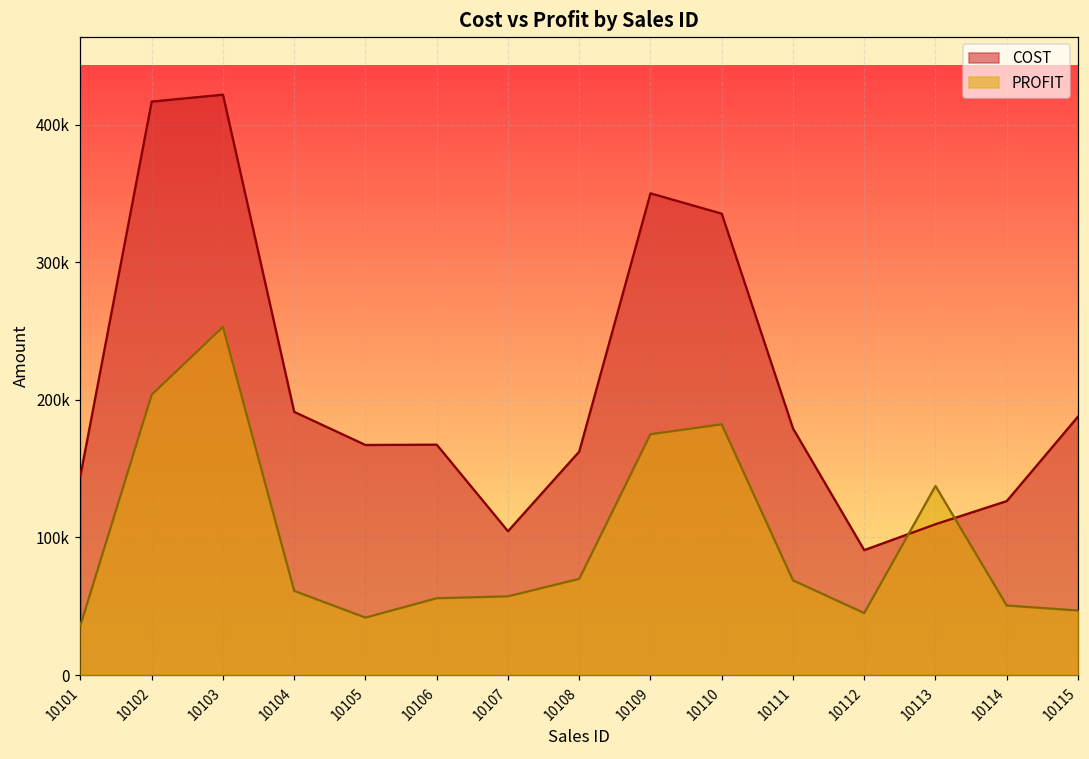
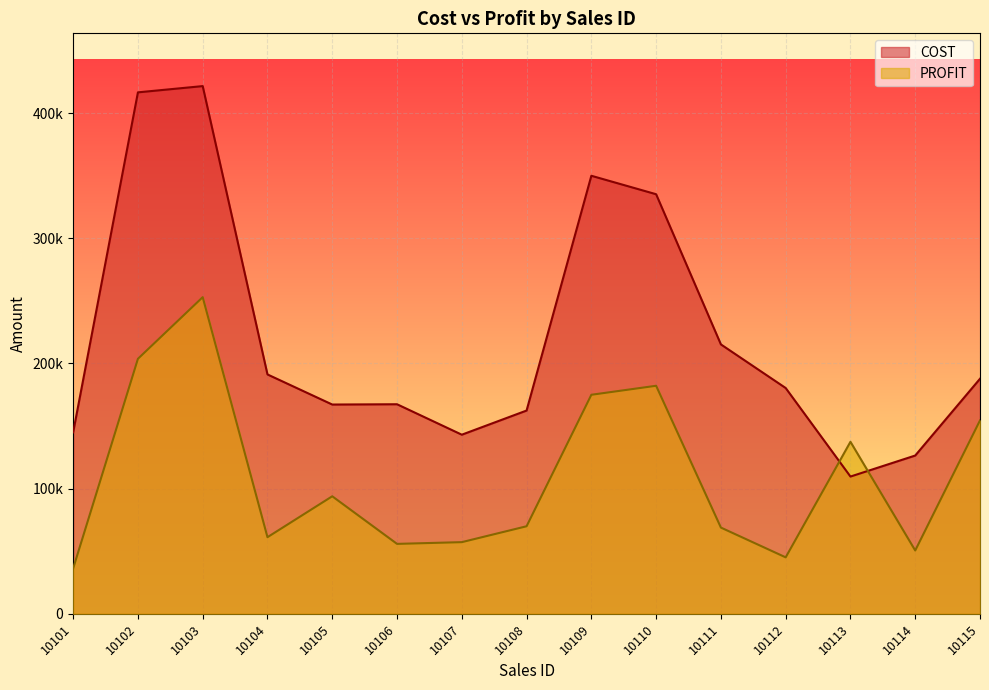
PROFIT, 10105: 42000 -> 94000
COST, 10107: 105000 -> 143000
COST, 10111: 179000 -> 215000
COST, 10112: 91000 -> 180000
PROFIT, 10115: 47000 -> 155000
